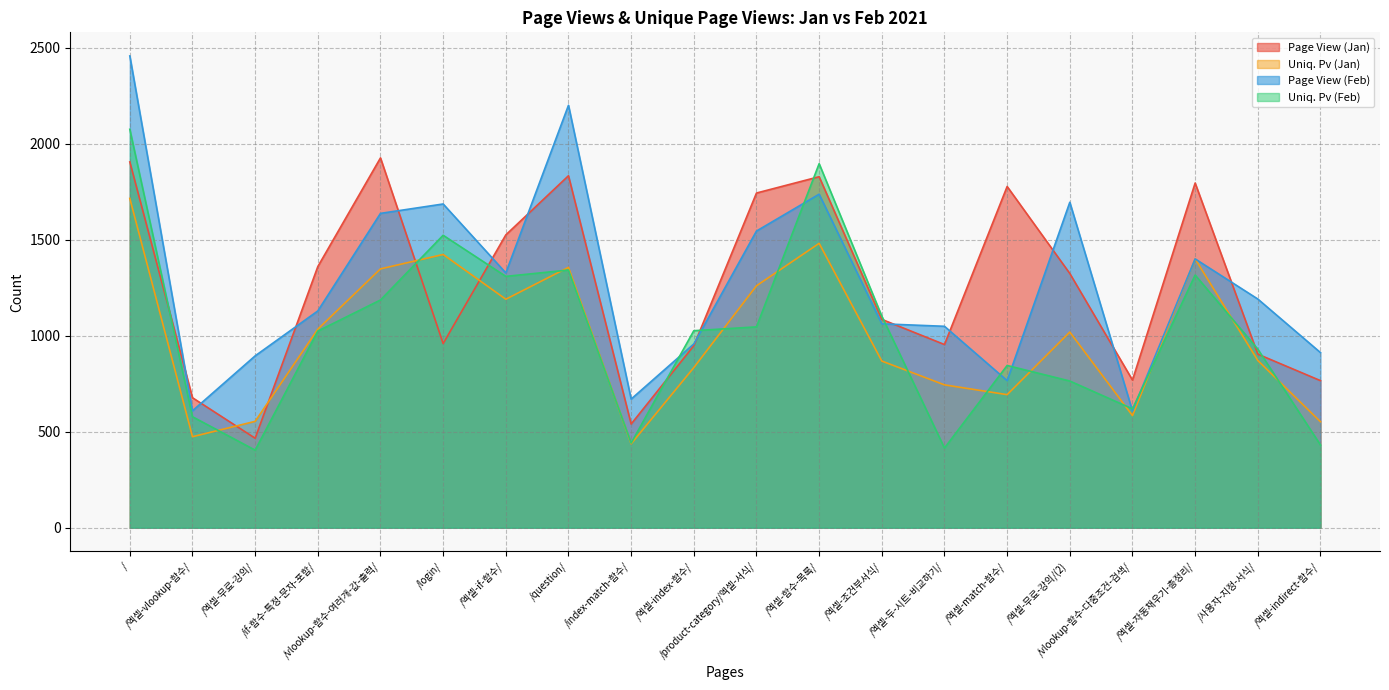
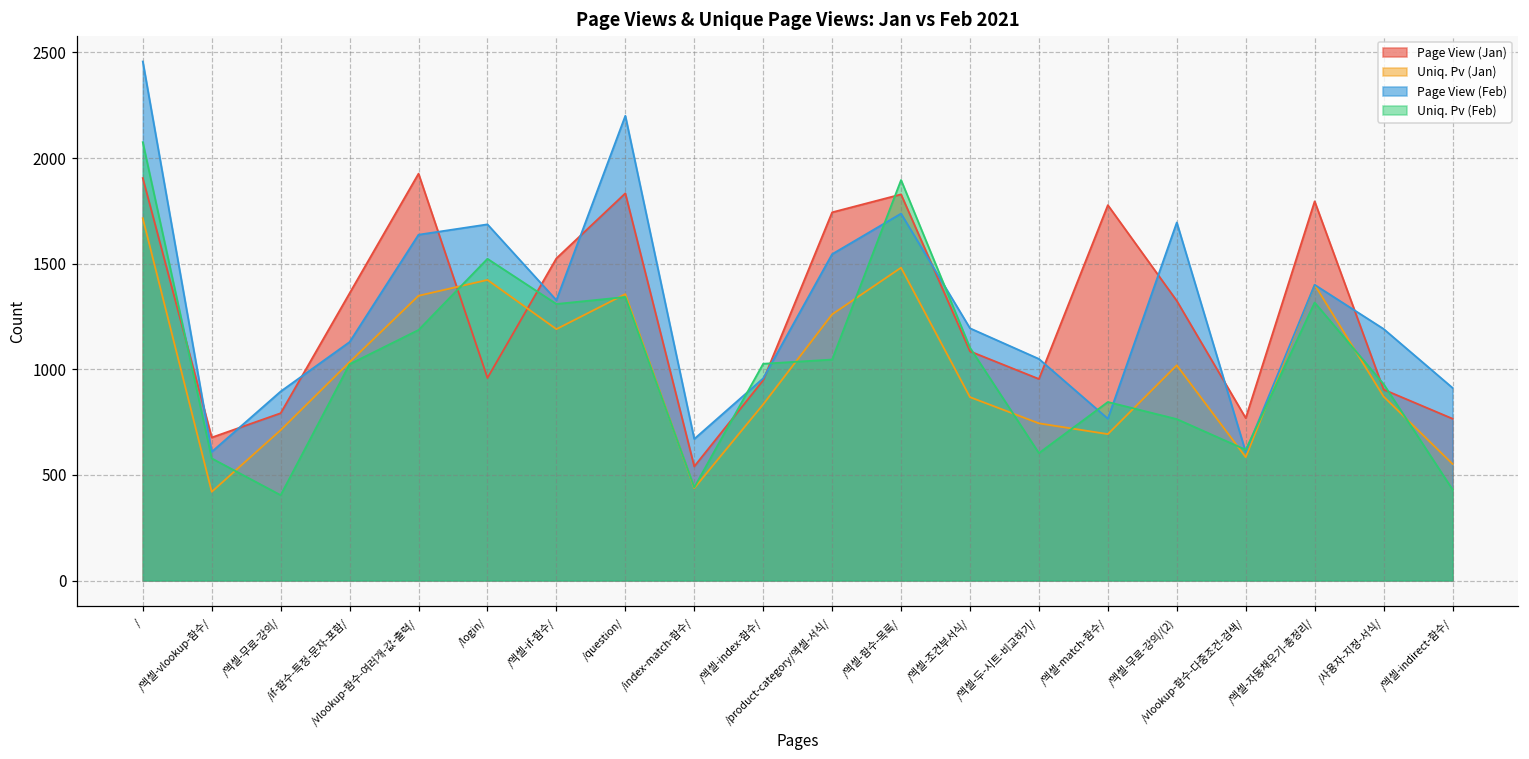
Uniq. Pv (Jan), /엑셀-vlookup-함수/: 470 -> 420
Page View (Jan), /엑셀-무료-강의/: 470 -> 790
Uniq. Pv (Jan), /엑셀-무료-강의/: 550 -> 710
Page View (Feb), /엑셀-조건부서식/: 1060 -> 1190
Uniq. Pv (Feb), /엑셀-두-시트-비교하기/: 420 -> 600
